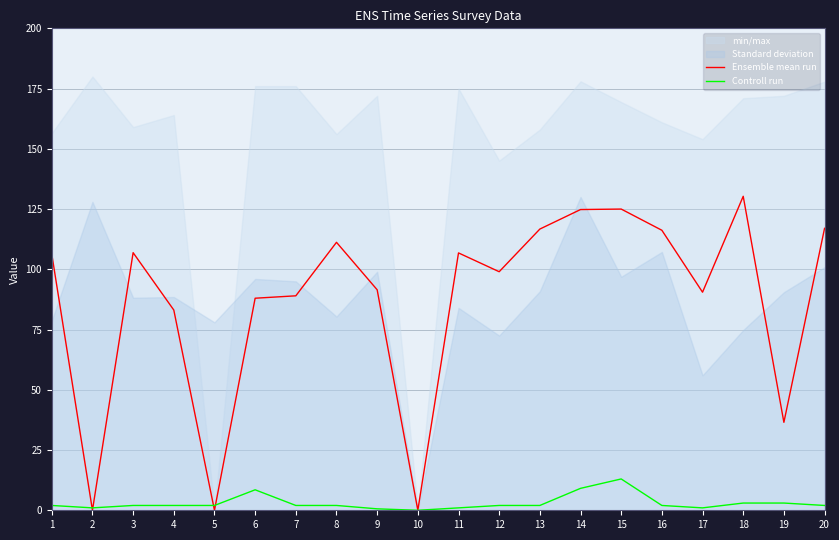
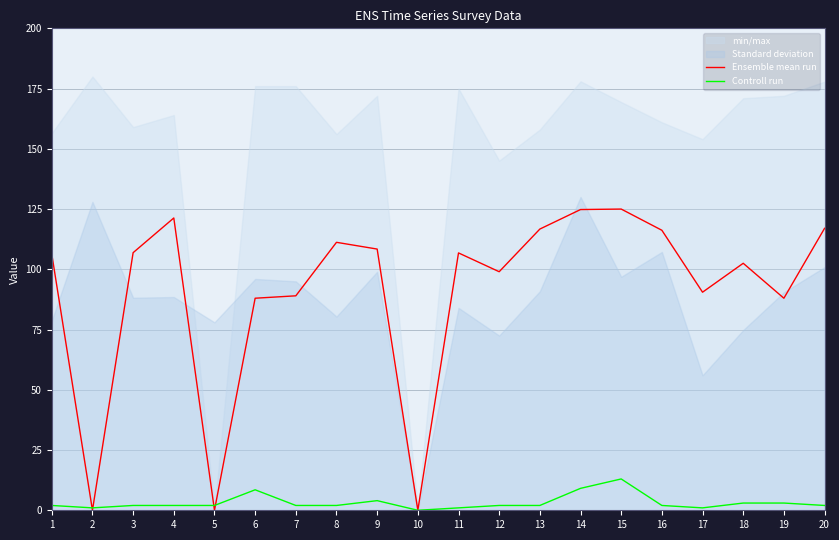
Ensemble mean run, 4: 83 -> 121
Ensemble mean run, 9: 92 -> 108
Controll run, 9: 1 -> 4
Ensemble mean run, 18: 130 -> 103
Ensemble mean run, 19: 37 -> 88
